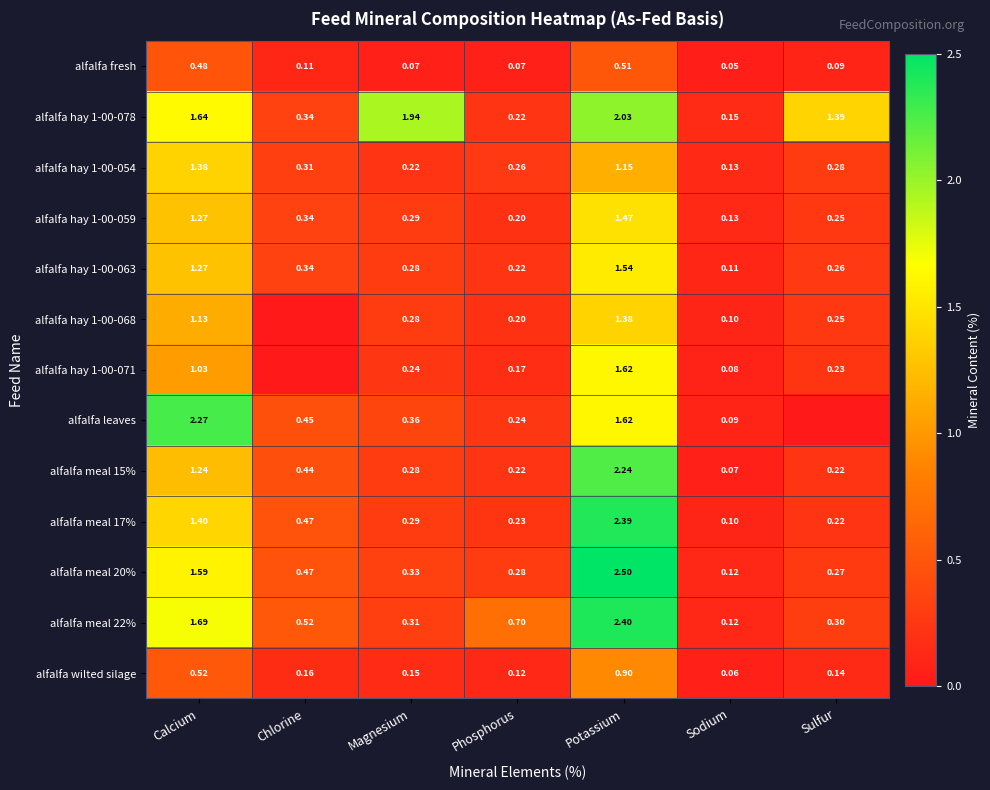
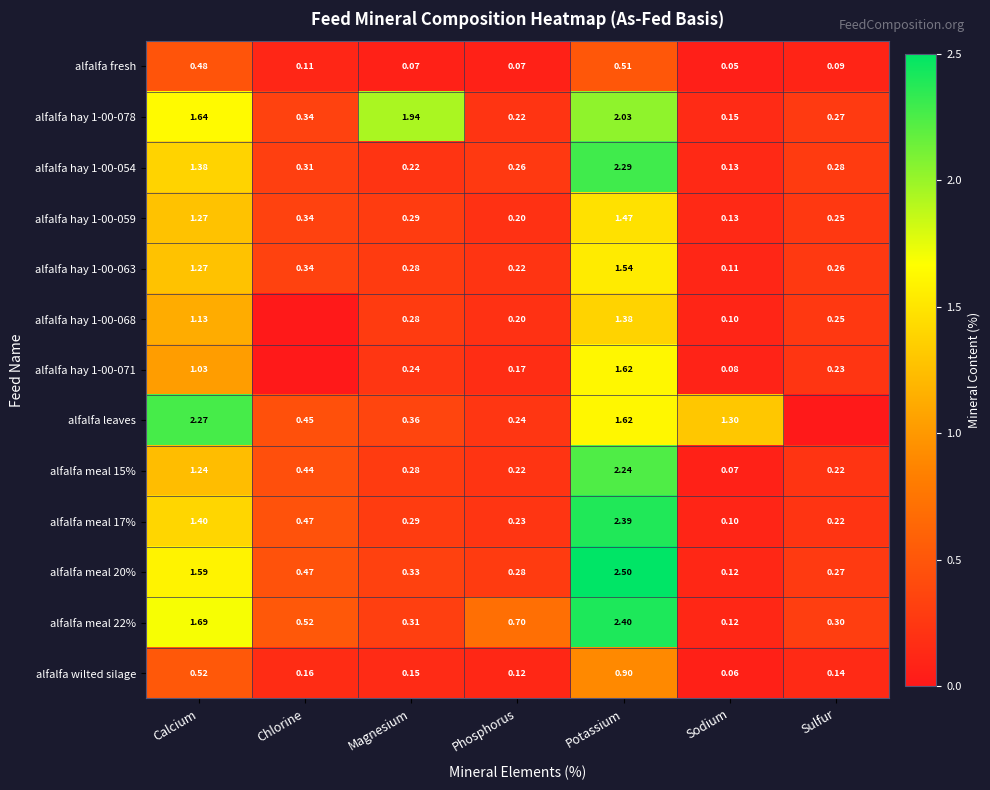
alfalfa hay 1-00-078, Sulfur: 1.39 -> 0.27
alfalfa hay 1-00-054, Potassium: 1.15 -> 2.29
alfalfa leaves, Sodium: 0.09 -> 1.30
